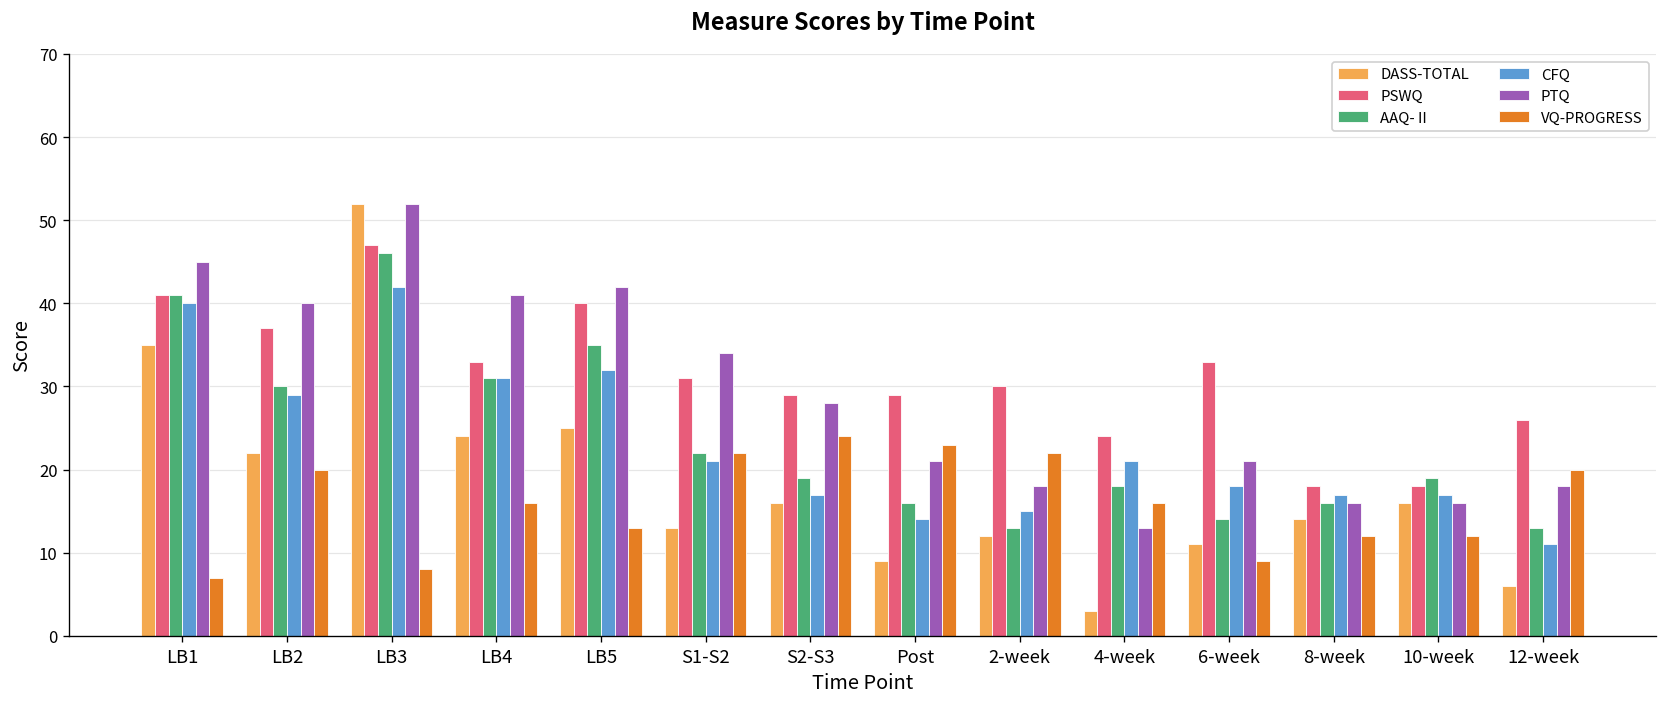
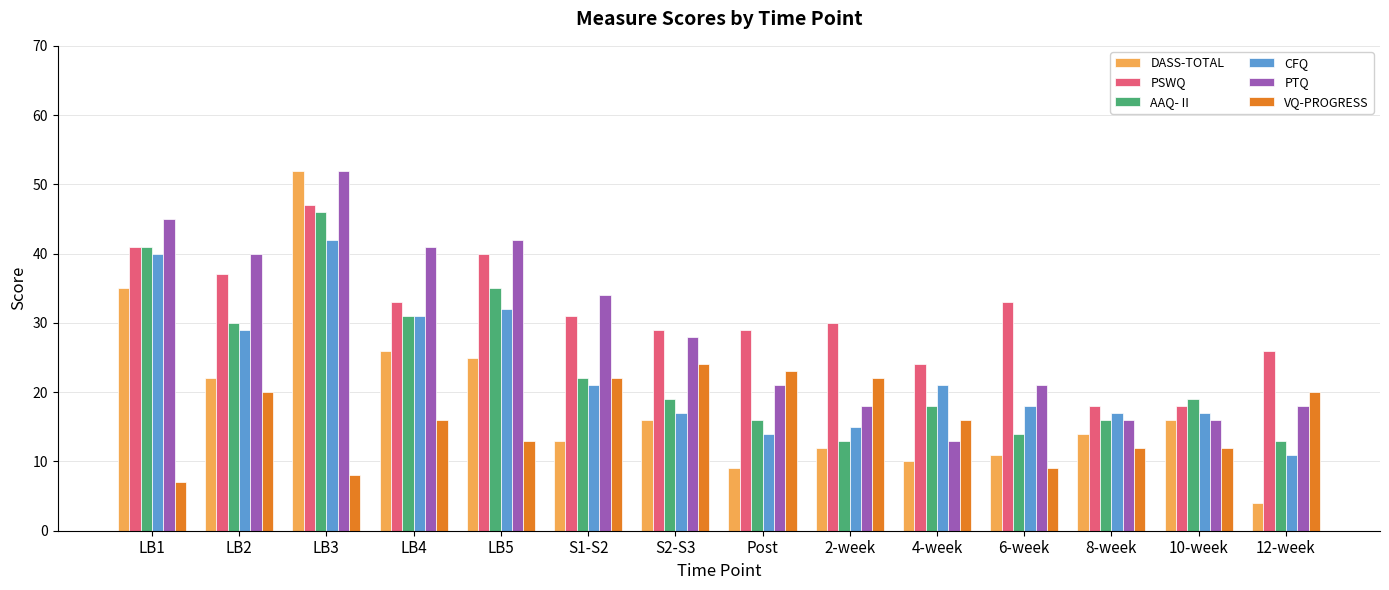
DASS-TOTAL, LB4: 24 -> 26
DASS-TOTAL, 4-week: 3 -> 10
DASS-TOTAL, 12-week: 6 -> 4
